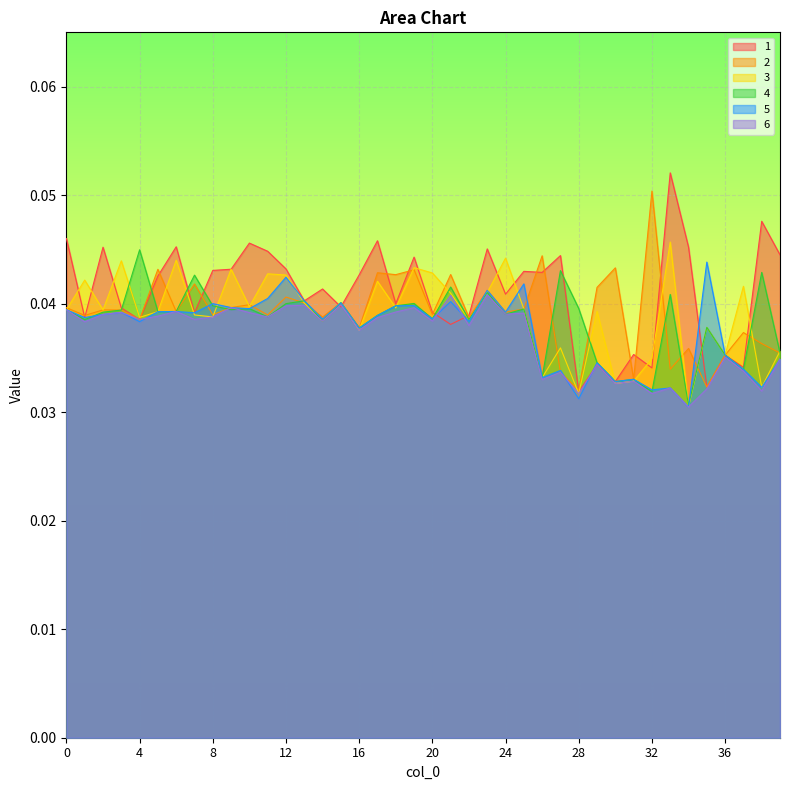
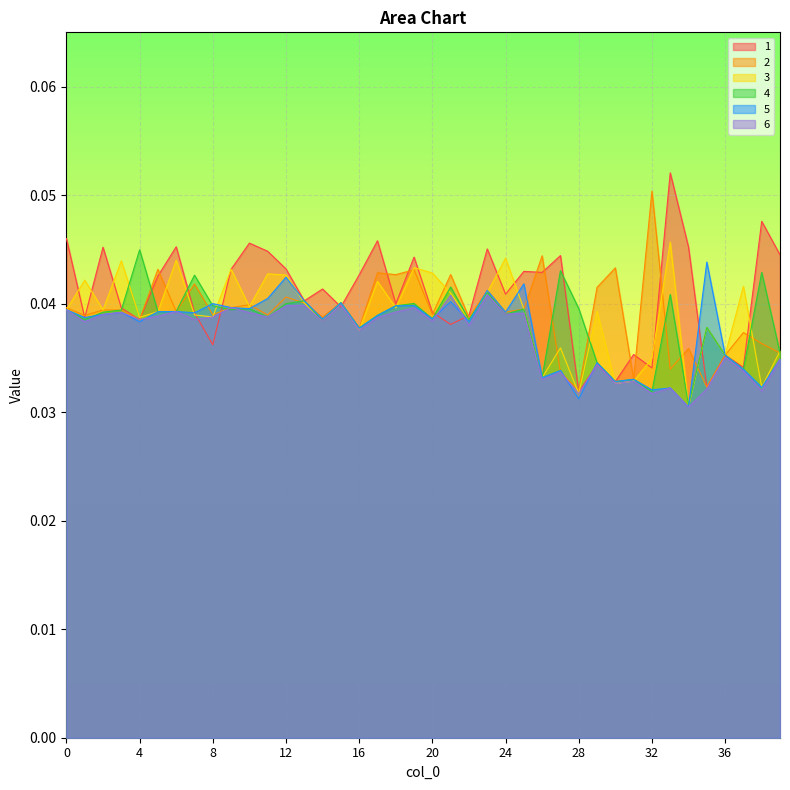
1, 8: 0.0431 -> 0.0362
